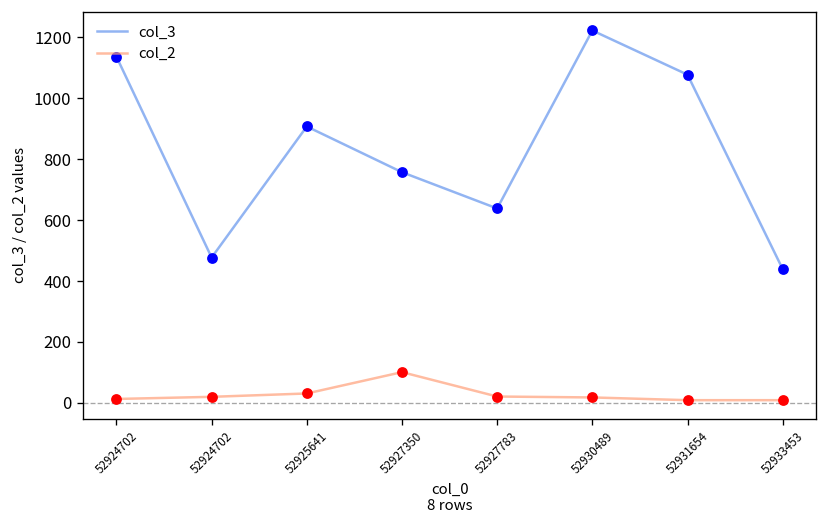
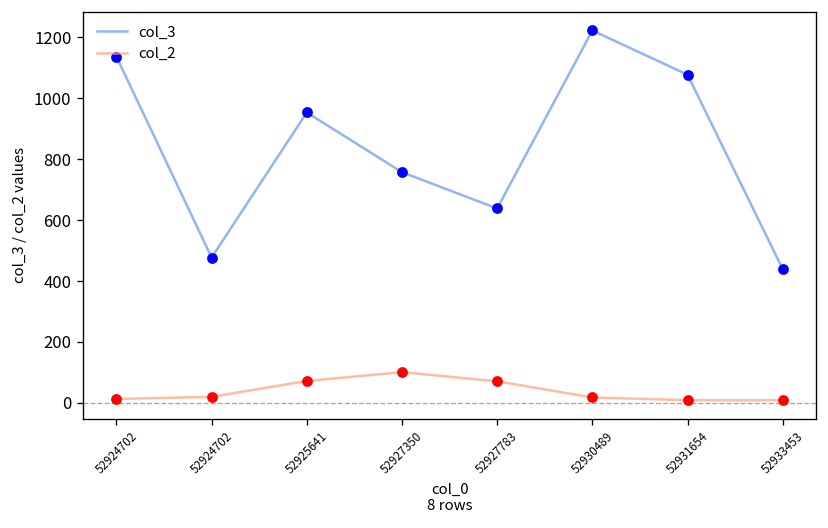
col_3, 52925641: 910 -> 950
col_2, 52925641: 30 -> 70
col_2, 52927783: 20 -> 70
